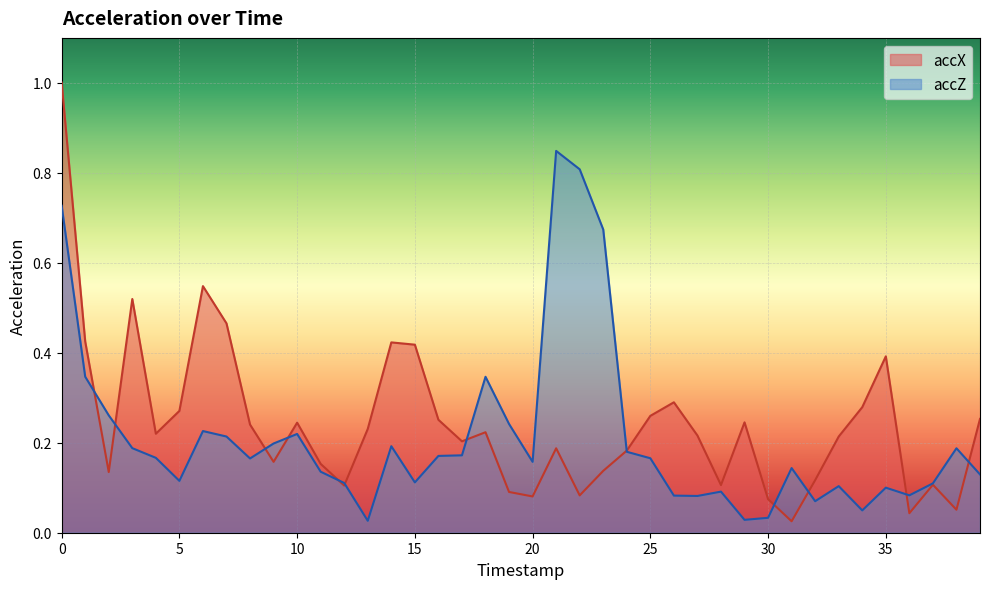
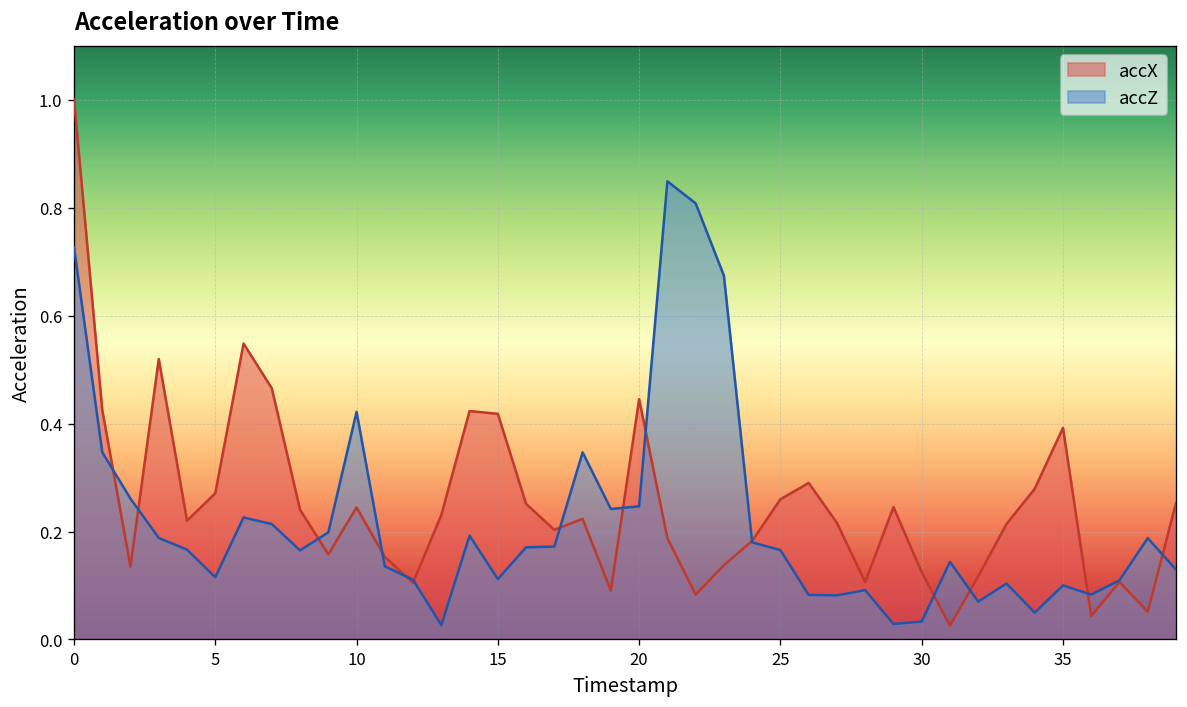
accZ, 10: 0.22 -> 0.42
accX, 20: 0.08 -> 0.45
accZ, 20: 0.16 -> 0.25
accX, 30: 0.07 -> 0.12
